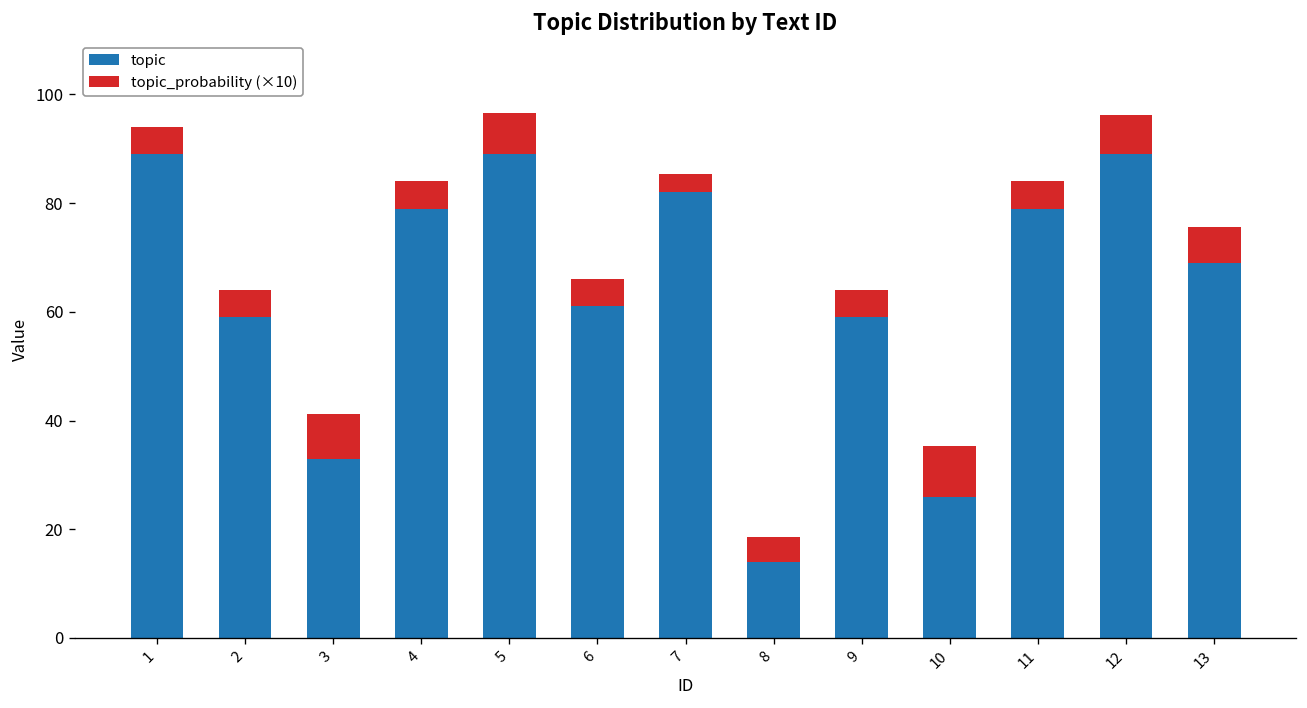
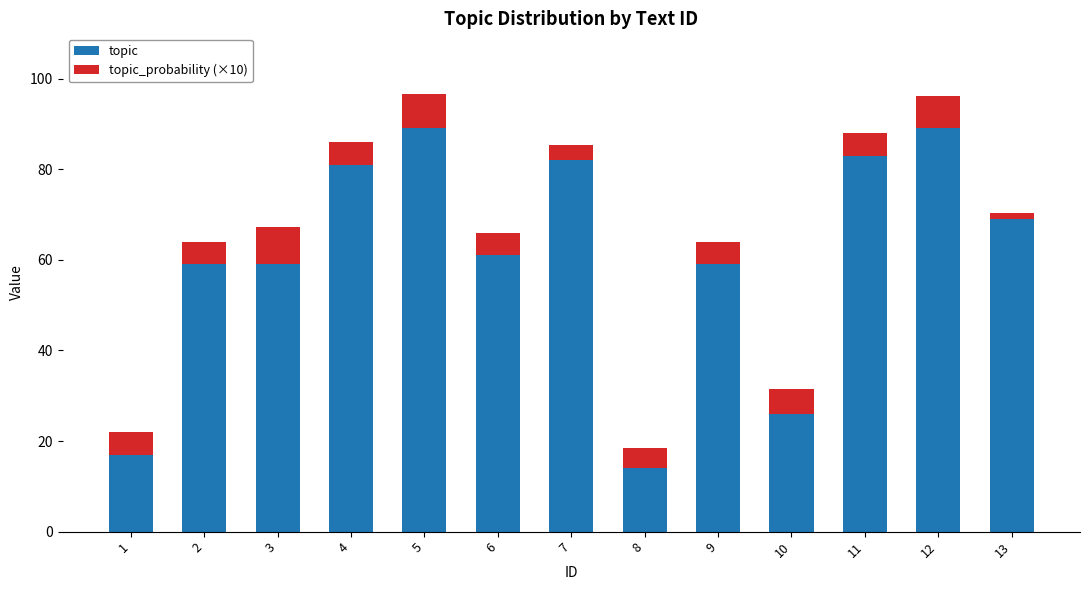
topic, 1: 89 -> 17
topic, 3: 33 -> 59
topic, 4: 79 -> 81
topic_probability (×10), 10: 9 -> 6
topic, 11: 79 -> 83
topic_probability (×10), 13: 7 -> 1
